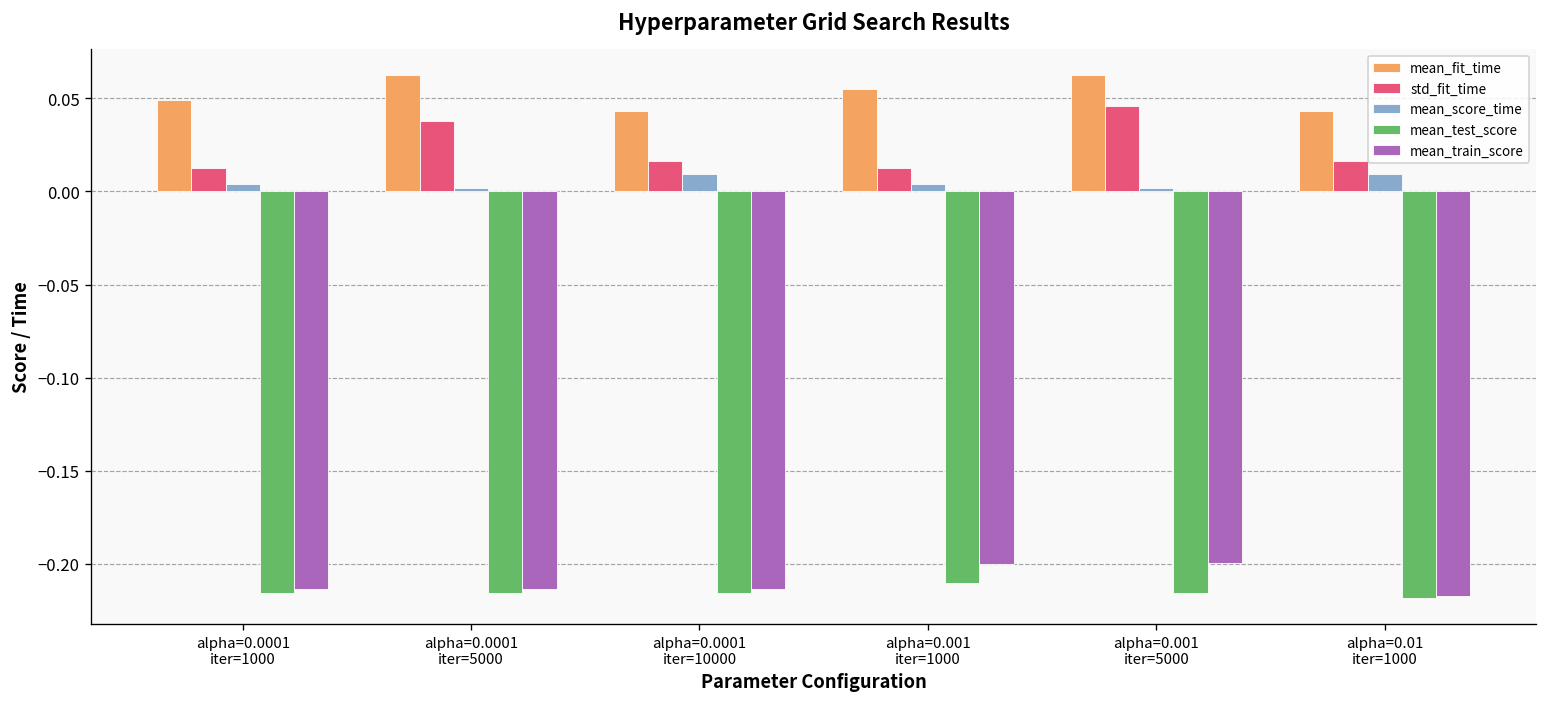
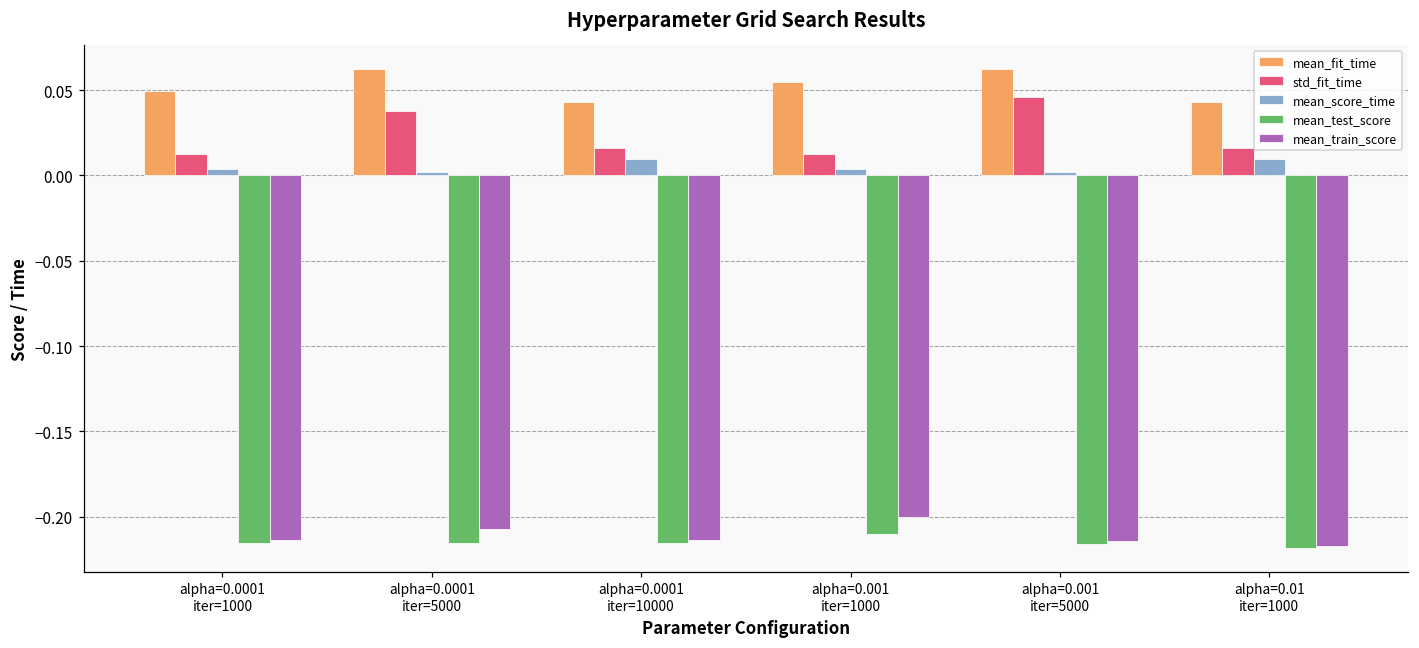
mean_train_score, alpha=0.0001 iter=5000: -0.214 -> -0.207
mean_train_score, alpha=0.001 iter=5000: -0.199 -> -0.214
